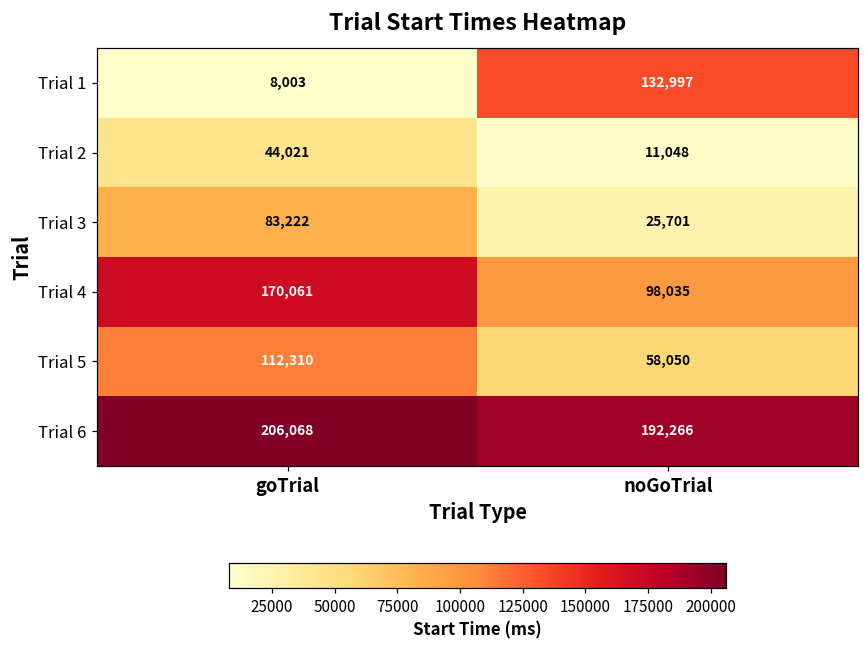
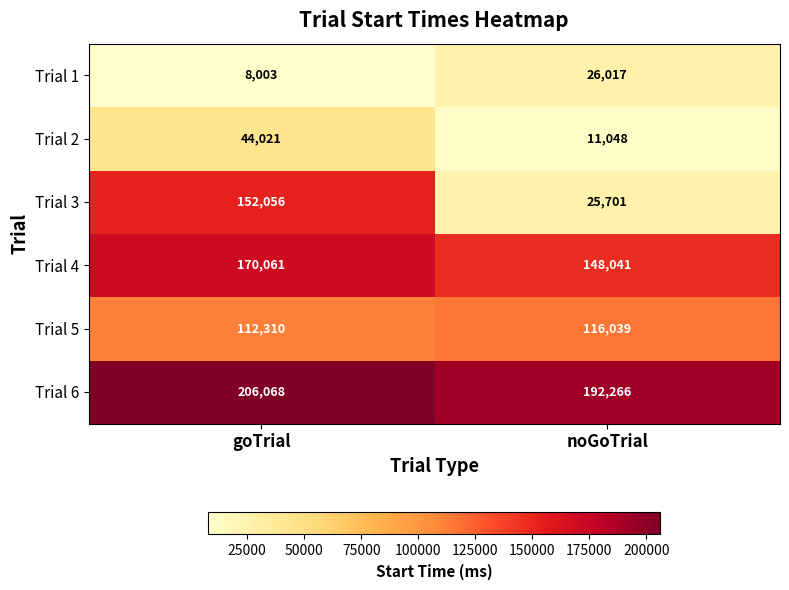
Trial 1, noGoTrial: 132,997 -> 26,017
Trial 3, goTrial: 83,222 -> 152,056
Trial 4, noGoTrial: 98,035 -> 148,041
Trial 5, noGoTrial: 58,050 -> 116,039
